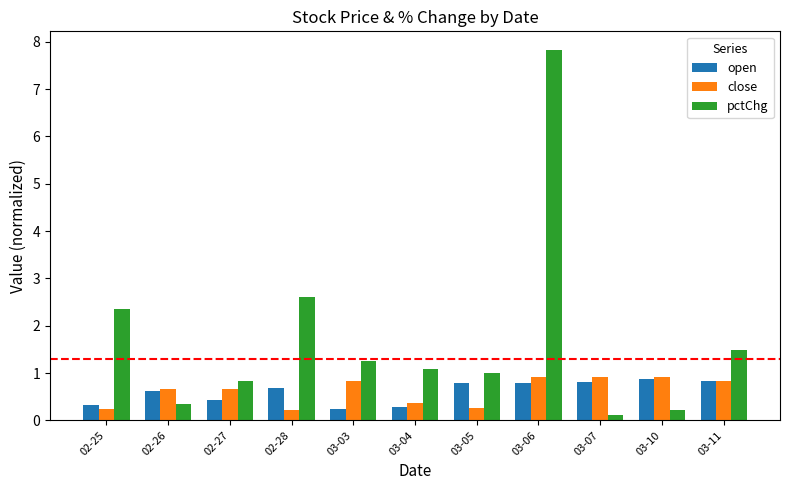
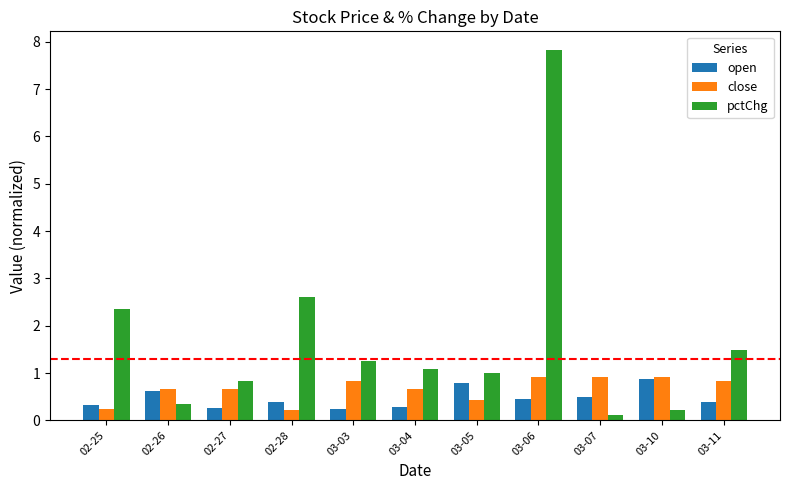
open, 02-27: 0.4 -> 0.3
open, 02-28: 0.7 -> 0.4
close, 03-04: 0.4 -> 0.7
close, 03-05: 0.3 -> 0.4
open, 03-06: 0.8 -> 0.5
open, 03-07: 0.8 -> 0.5
open, 03-11: 0.8 -> 0.4
